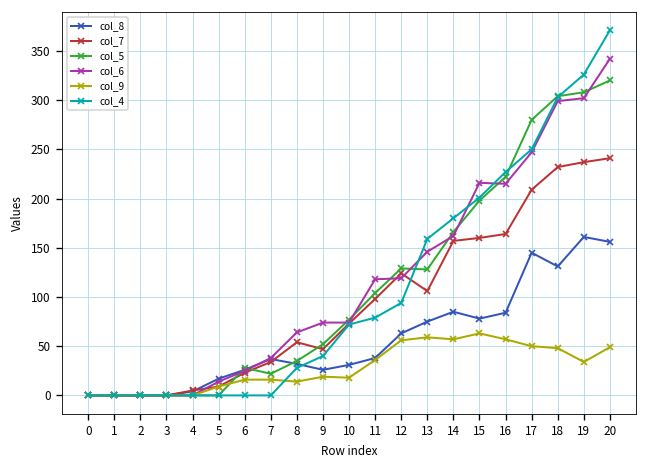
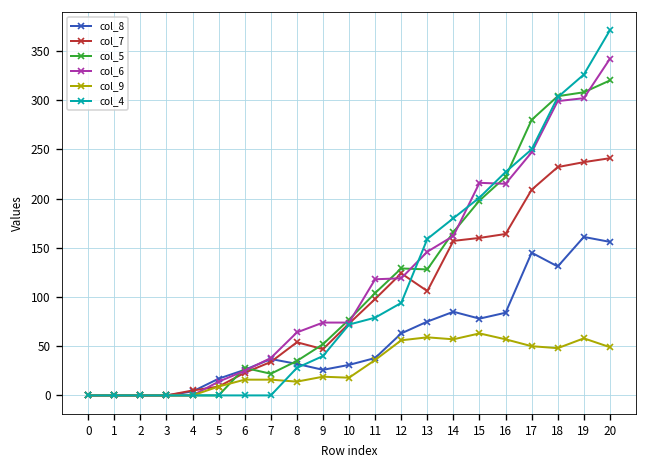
col_9, 19: 30 -> 60
